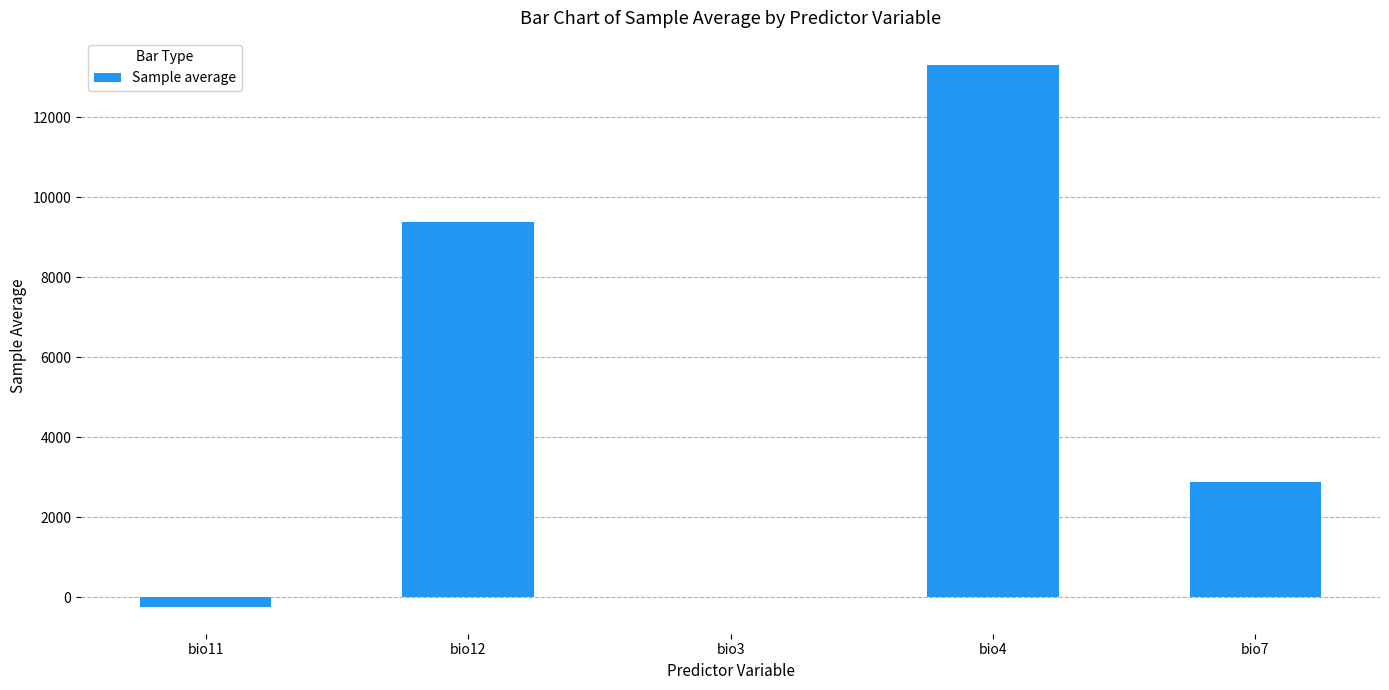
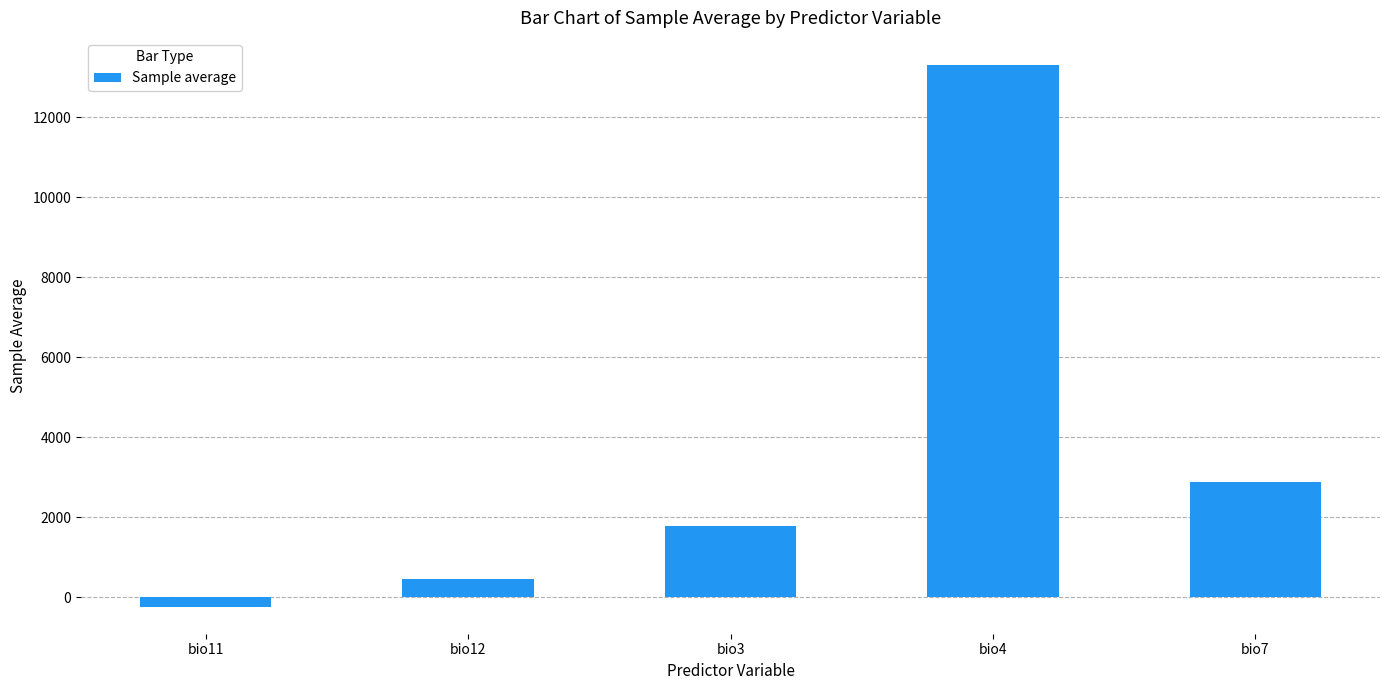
bio12: 9400 -> 400
bio3: 0 -> 1800
